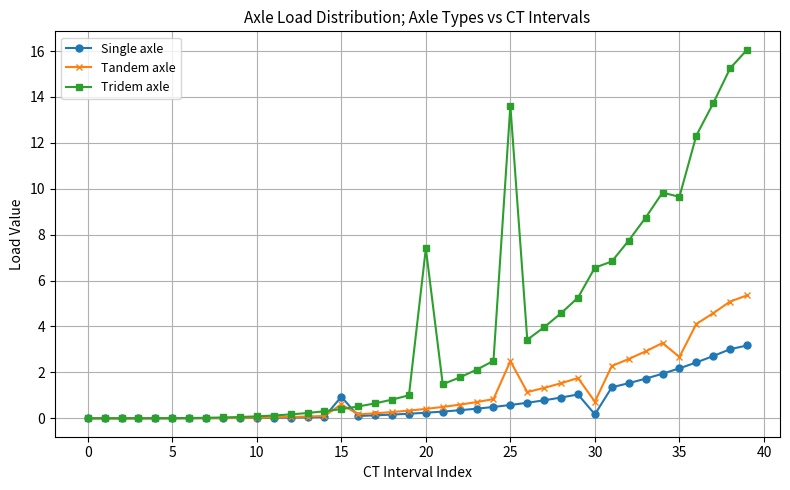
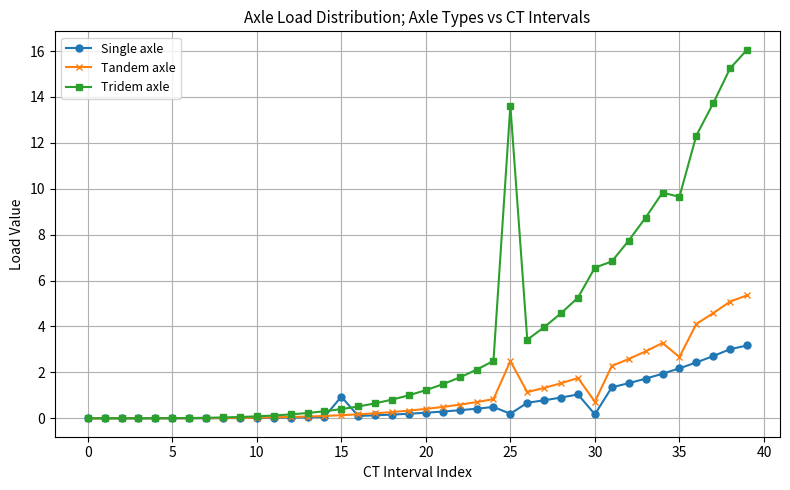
Tandem axle, 15: 0.6 -> 0.1
Tridem axle, 20: 7.4 -> 1.2
Single axle, 25: 0.6 -> 0.2
